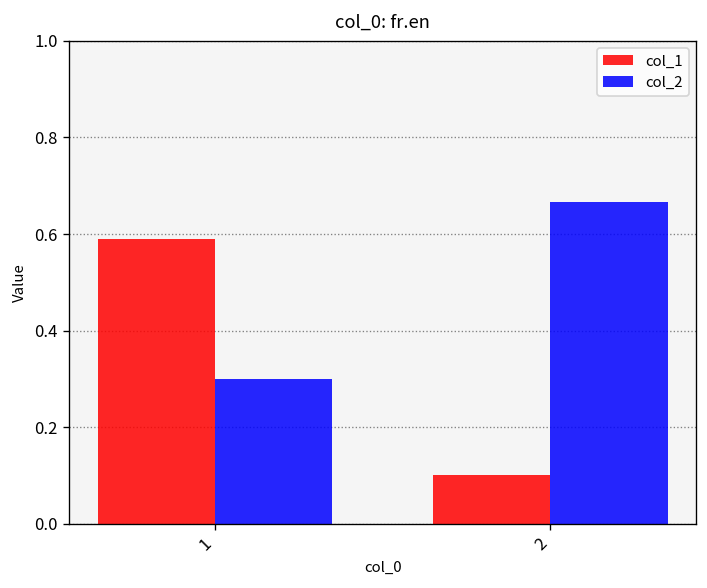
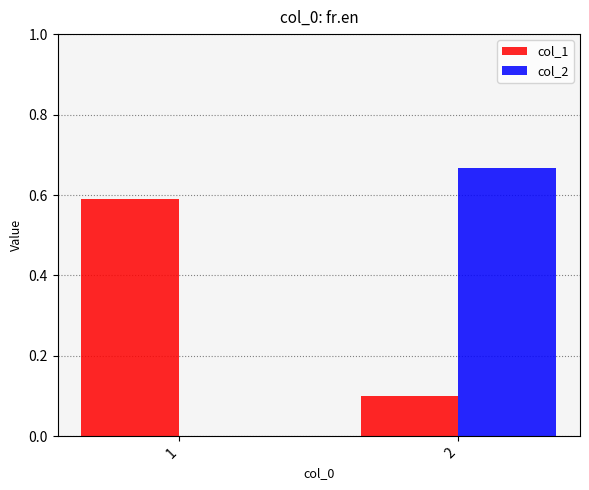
col_2, 1: 0.3 -> 0.0
